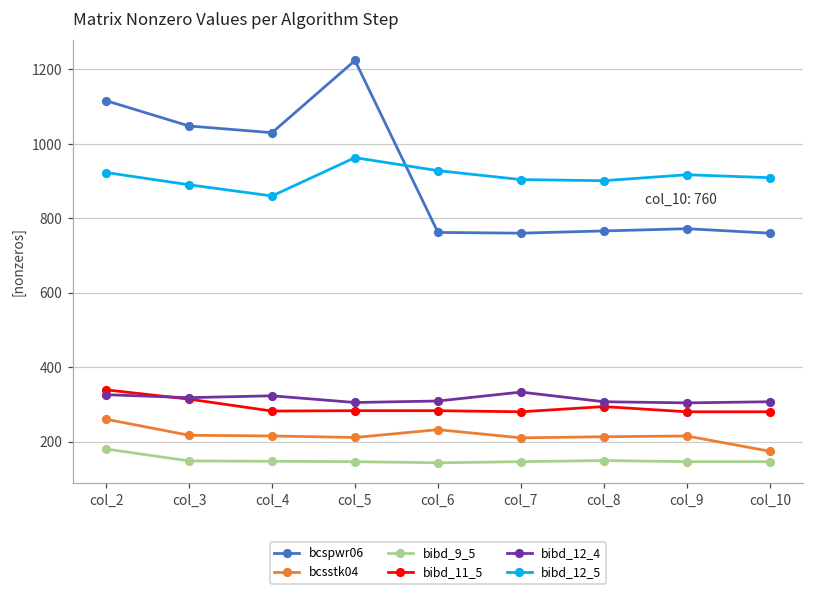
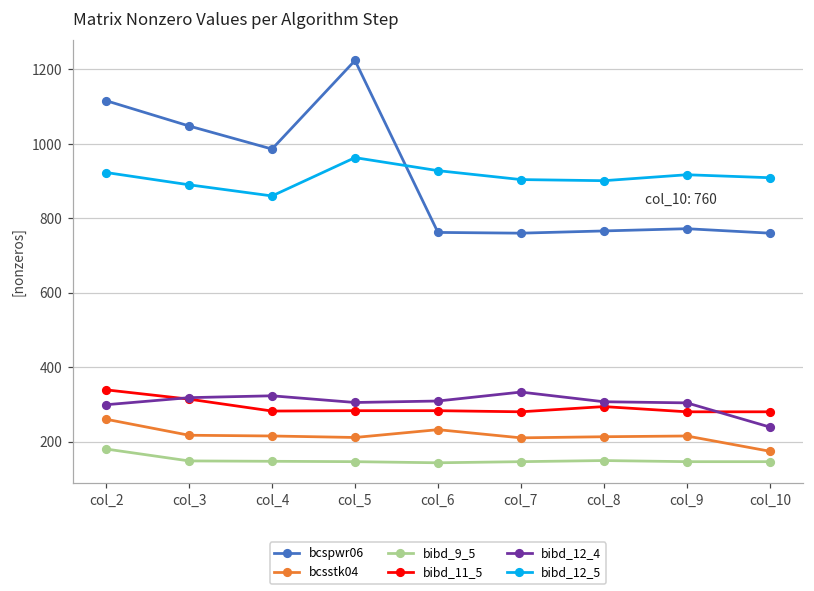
bibd_12_4, col_2: 330 -> 300
bcspwr06, col_4: 1030 -> 990
bibd_12_4, col_10: 310 -> 240
